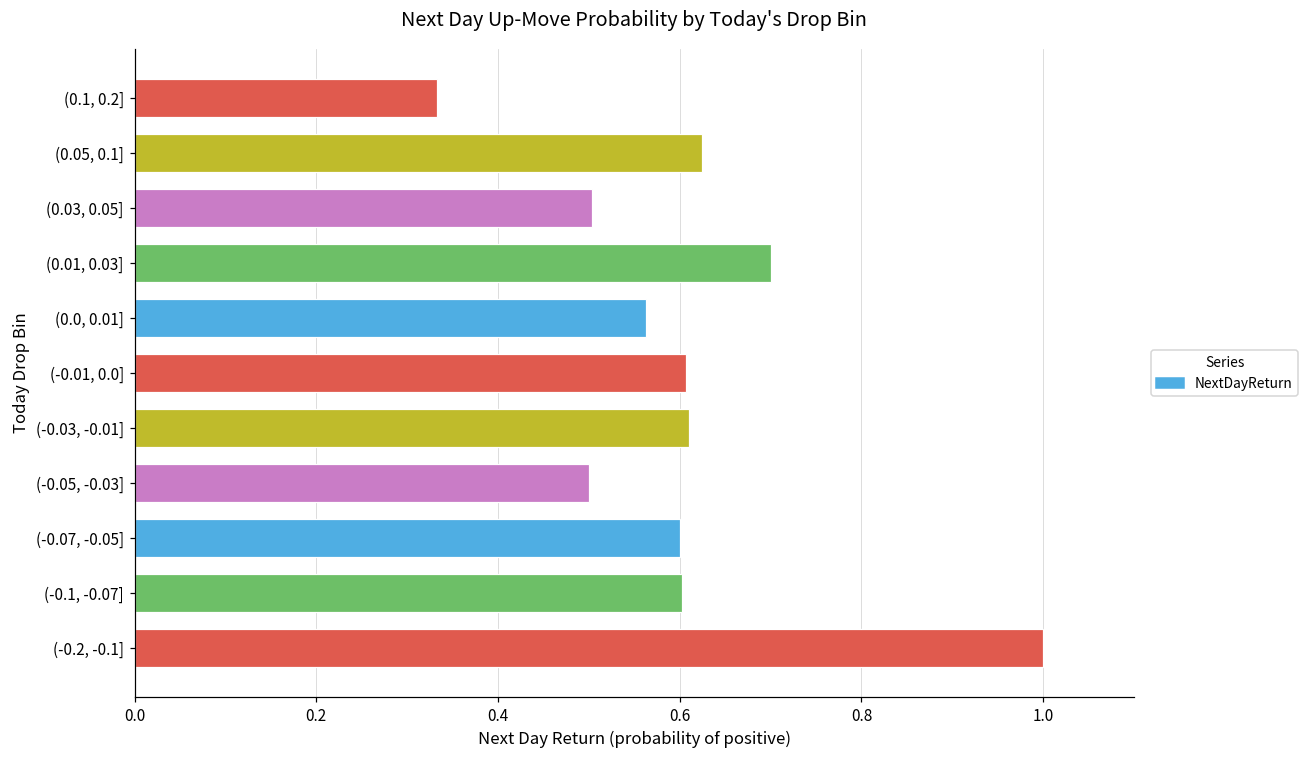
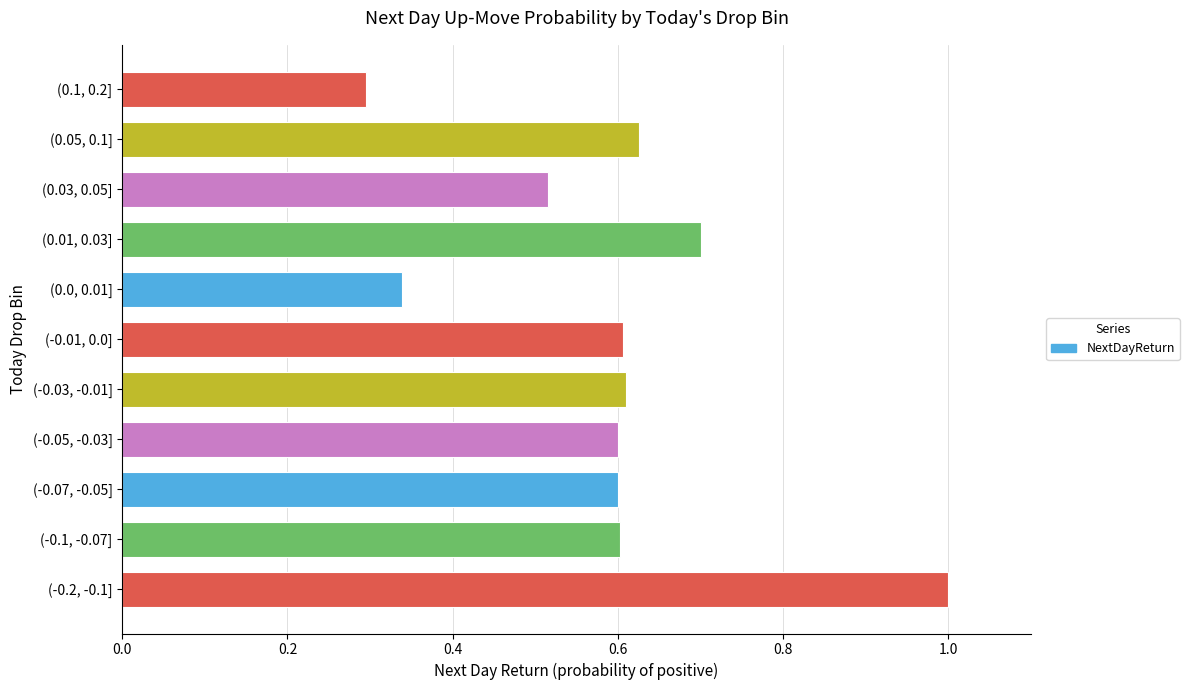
(0.1, 0.2]: 0.33 -> 0.30
(0.03, 0.05]: 0.50 -> 0.52
(0.0, 0.01]: 0.56 -> 0.34
(-0.05, -0.03]: 0.5 -> 0.6
